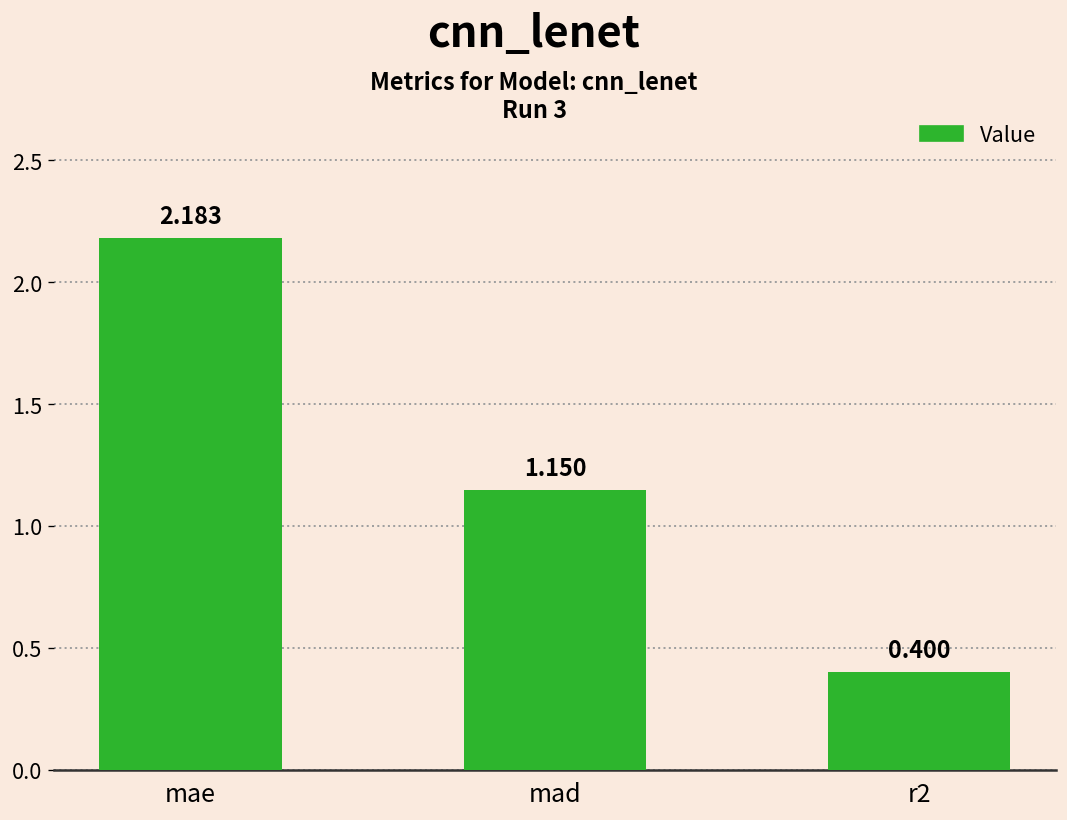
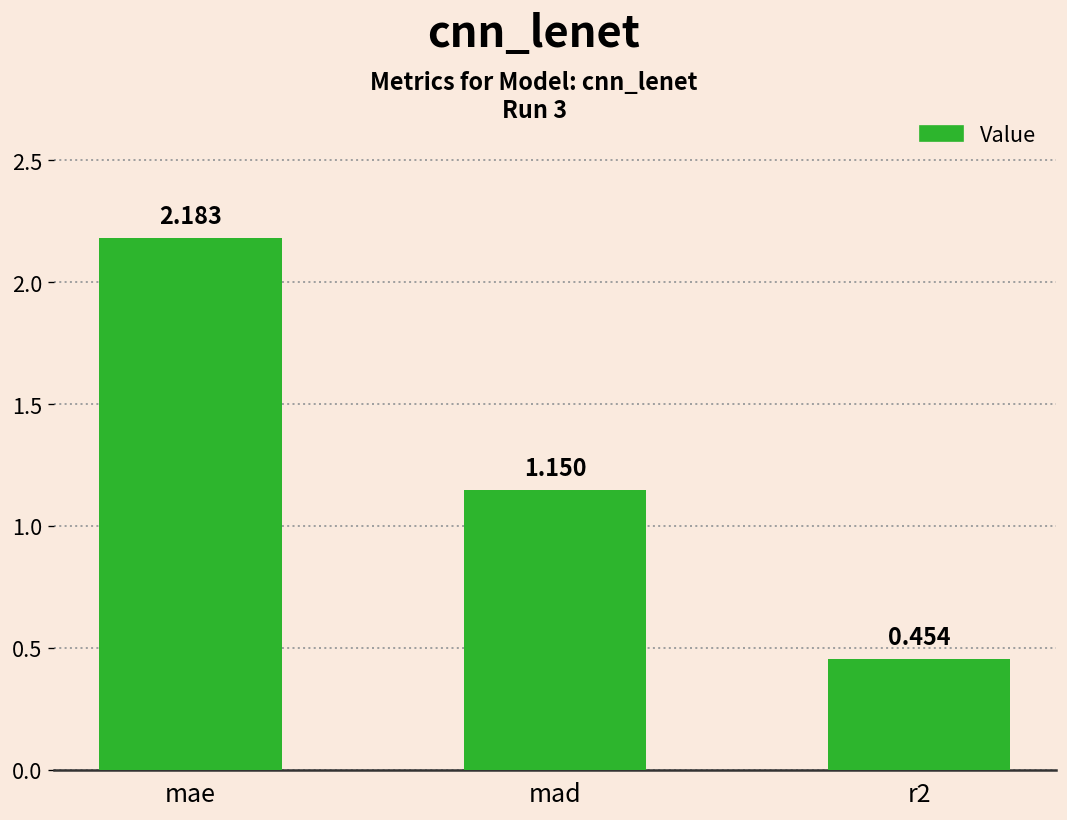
r2: 0.400 -> 0.454
